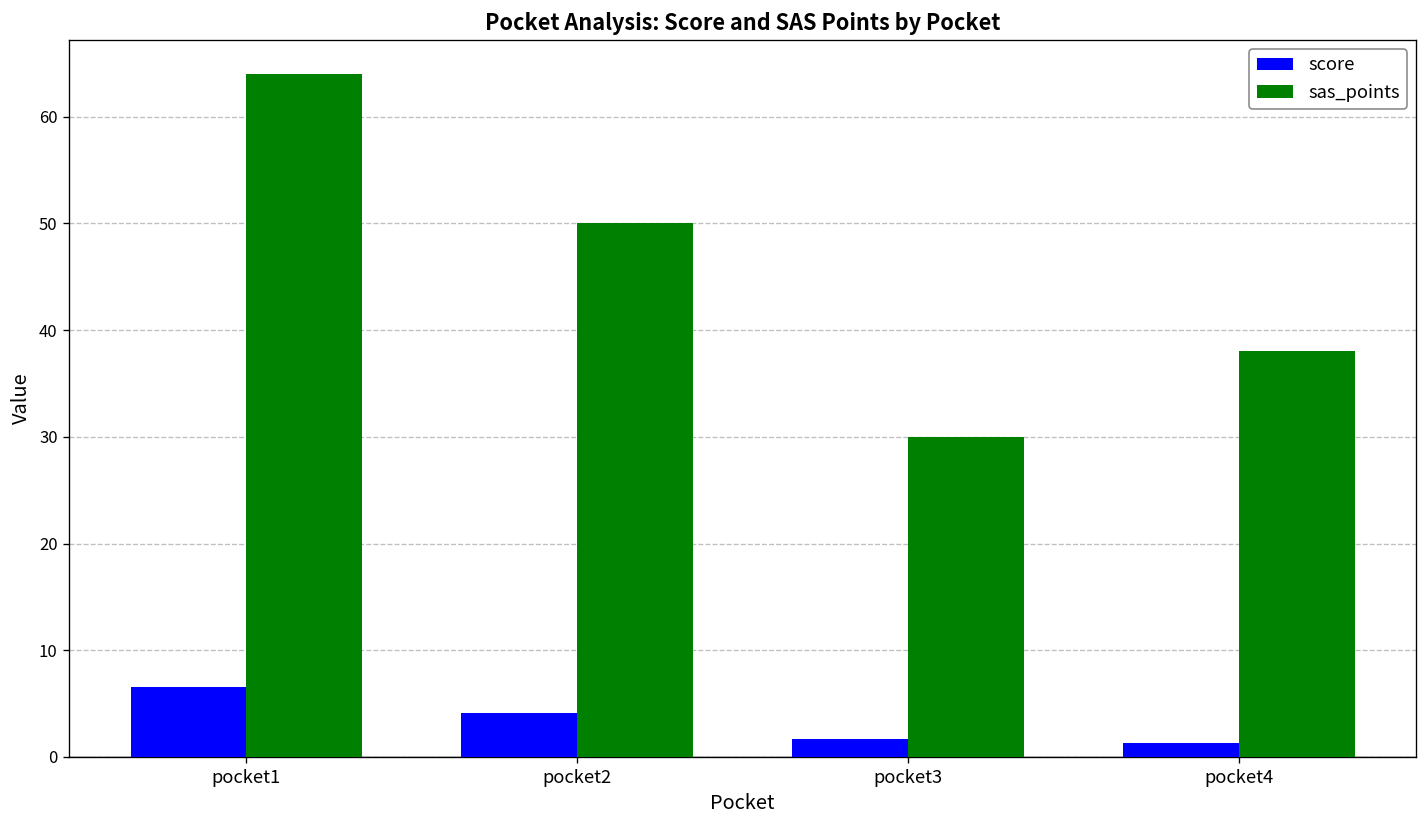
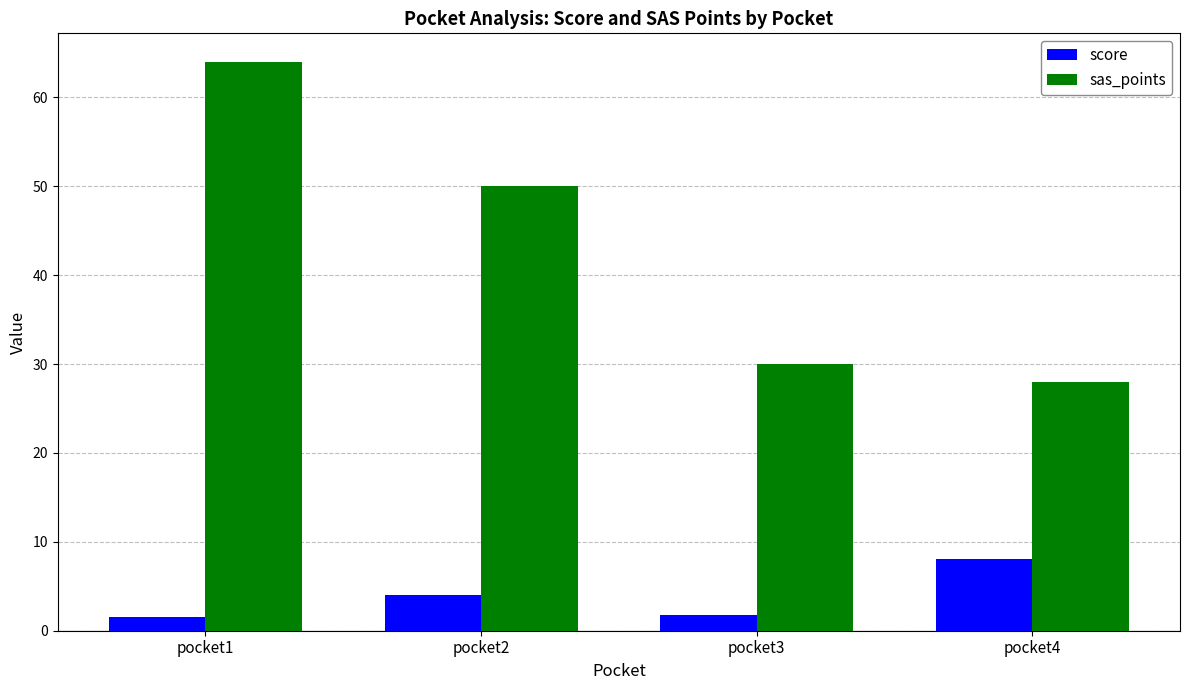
score, pocket1: 7 -> 2
score, pocket4: 1 -> 8
sas_points, pocket4: 38 -> 28
